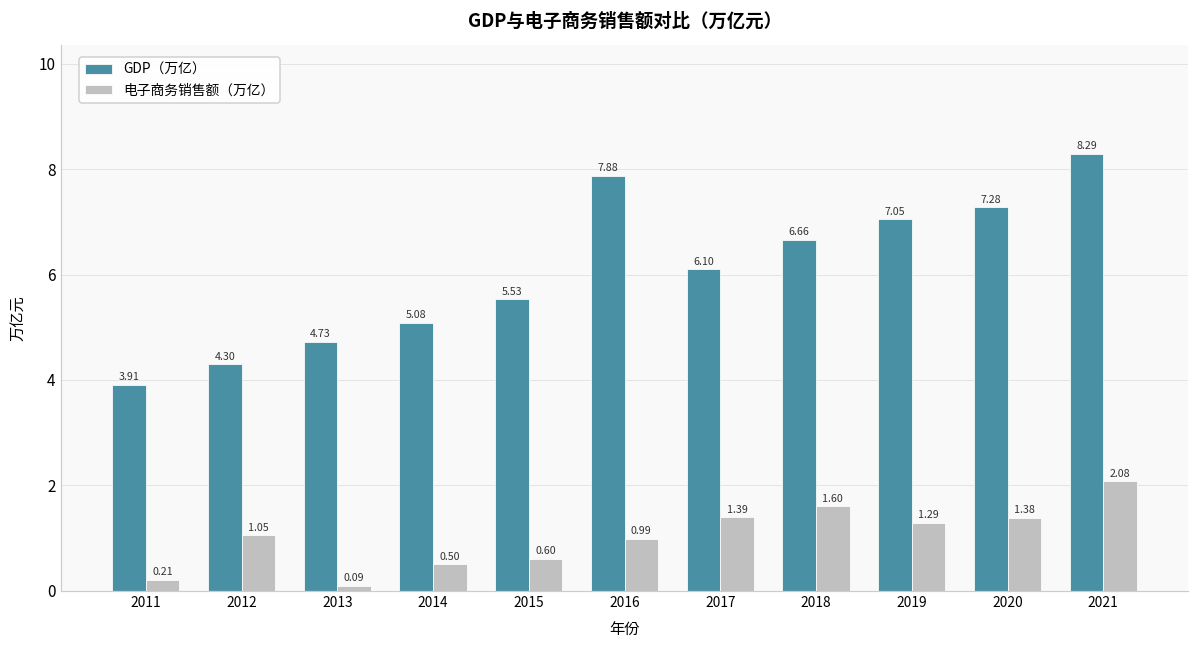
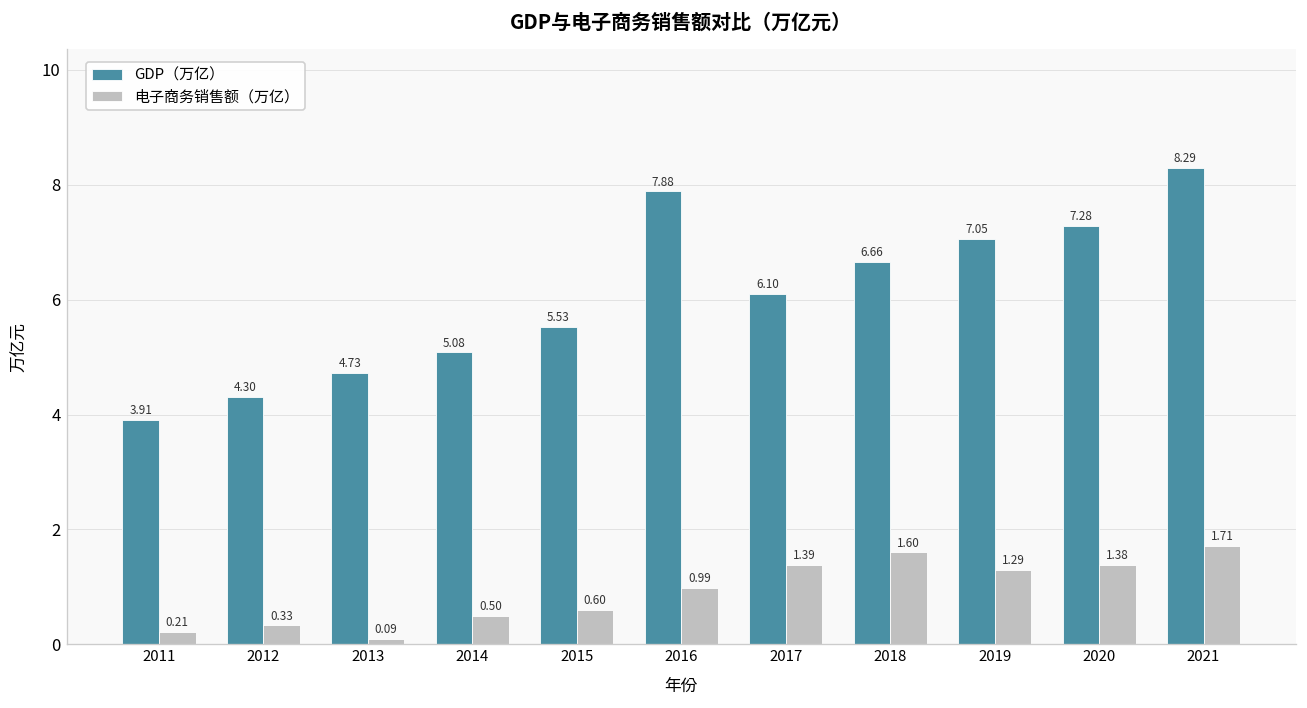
电子商务销售额（万亿）, 2012: 1.05 -> 0.33
电子商务销售额（万亿）, 2021: 2.08 -> 1.71
